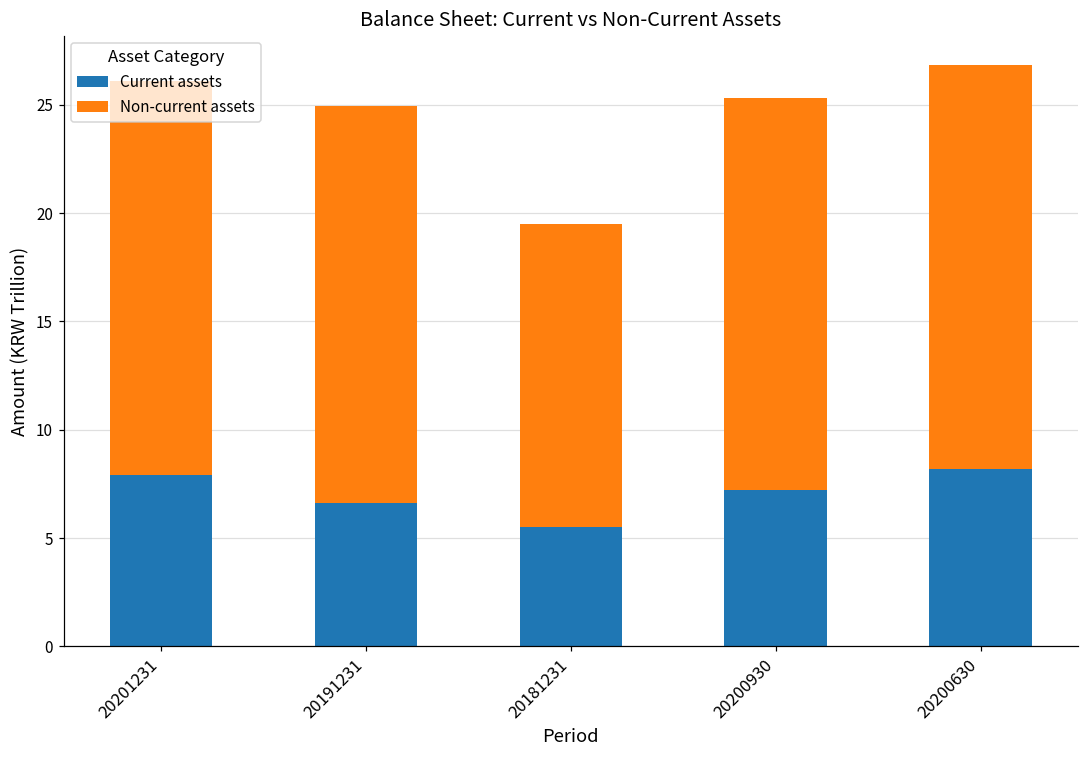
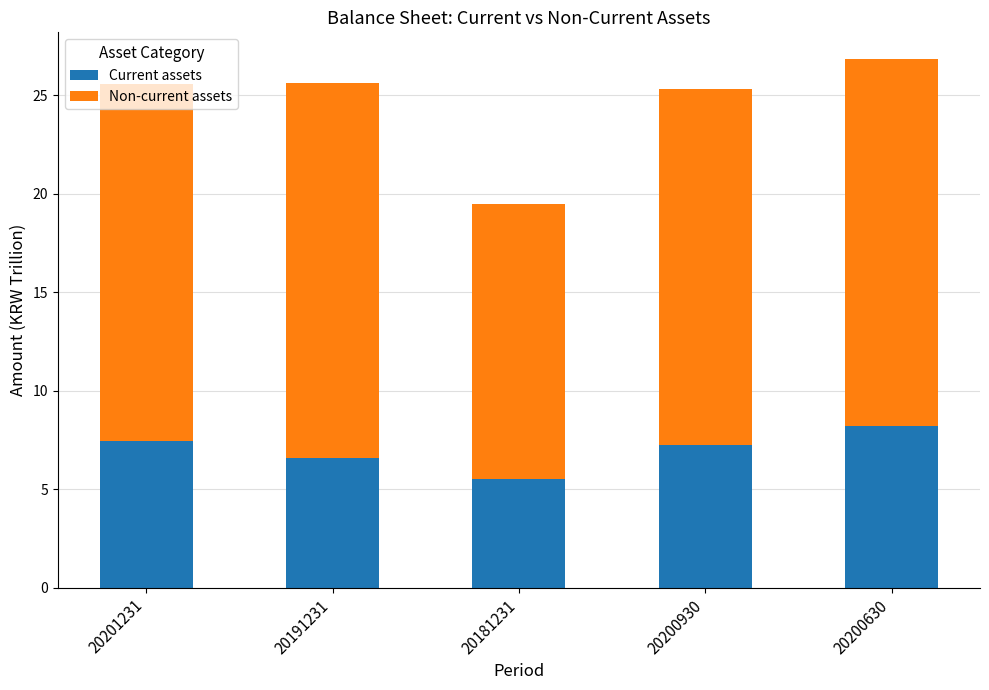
Current assets, 20201231: 7.9 -> 7.4
Non-current assets, 20191231: 18.3 -> 19.0
